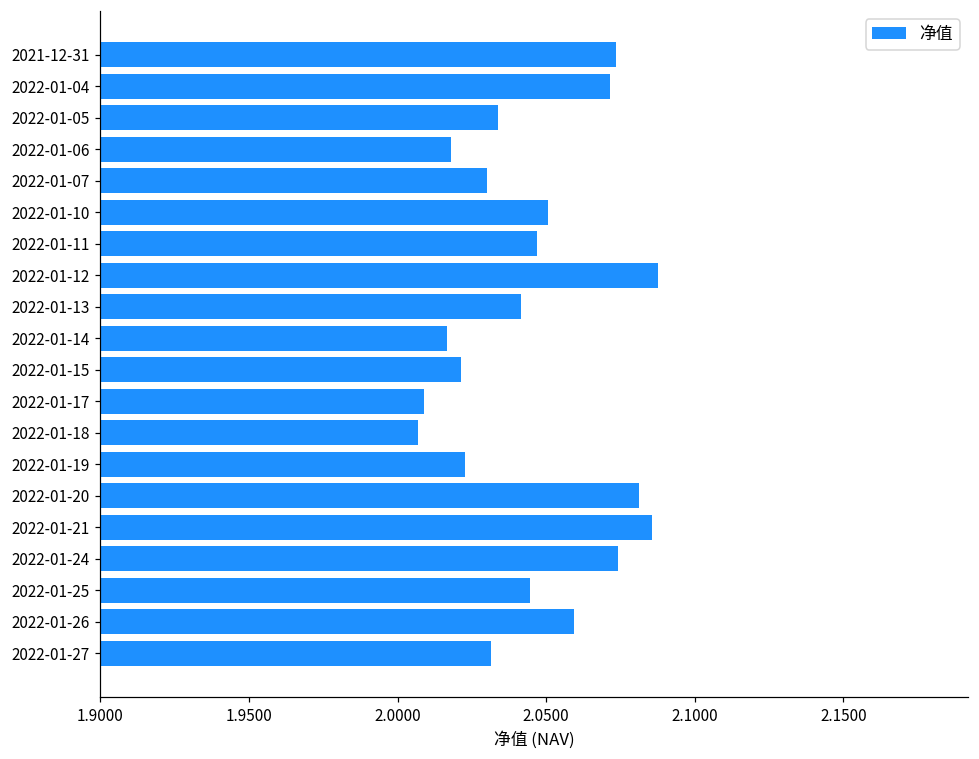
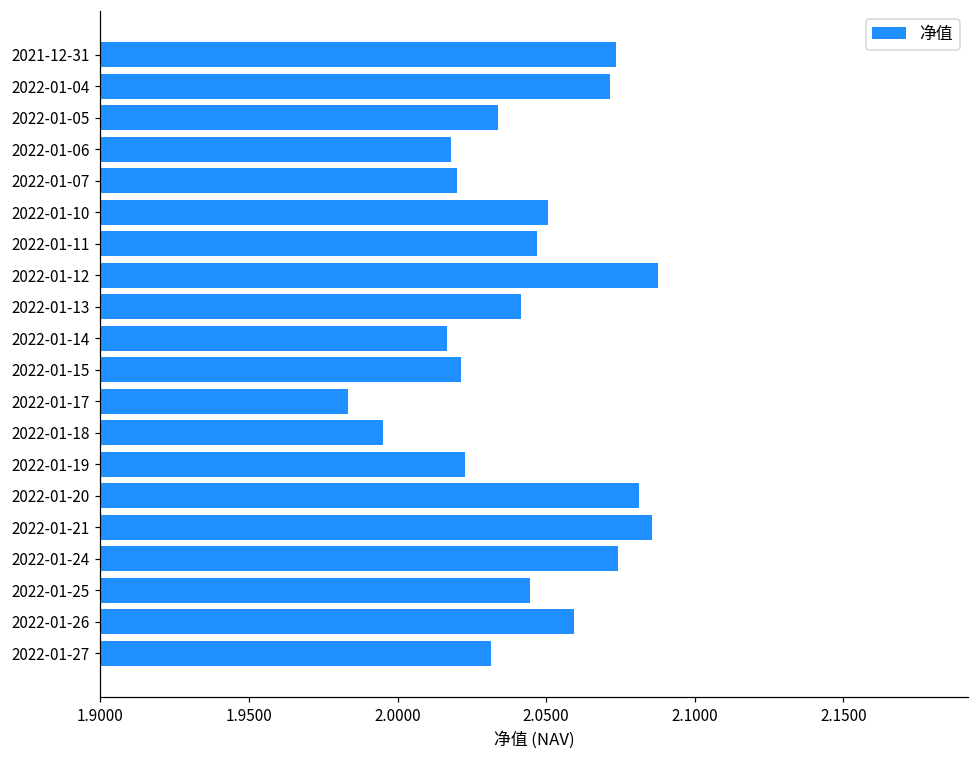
2022-01-07: 2.03 -> 2.02
2022-01-17: 2.009 -> 1.983
2022-01-18: 2.007 -> 1.995
